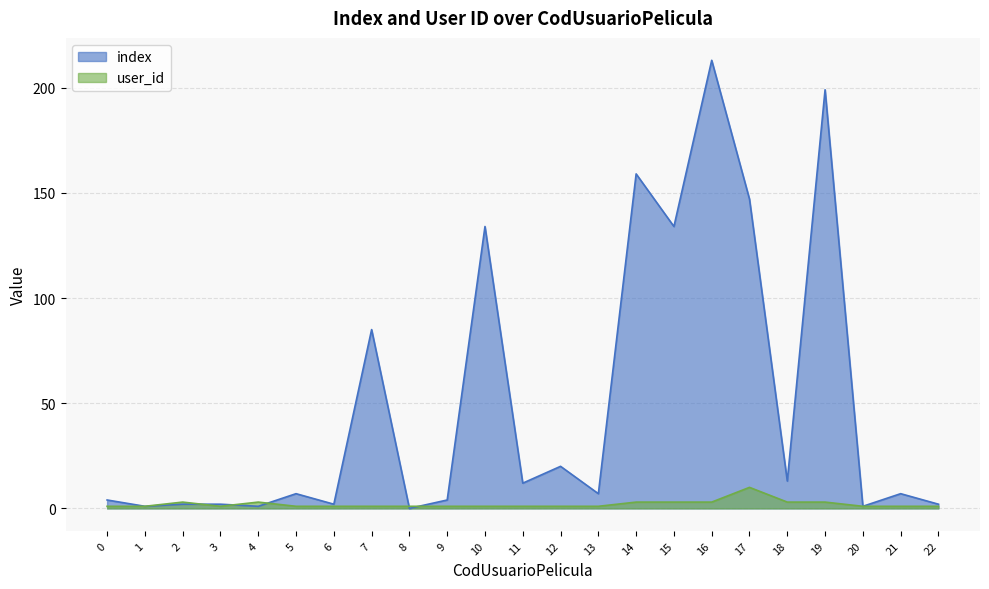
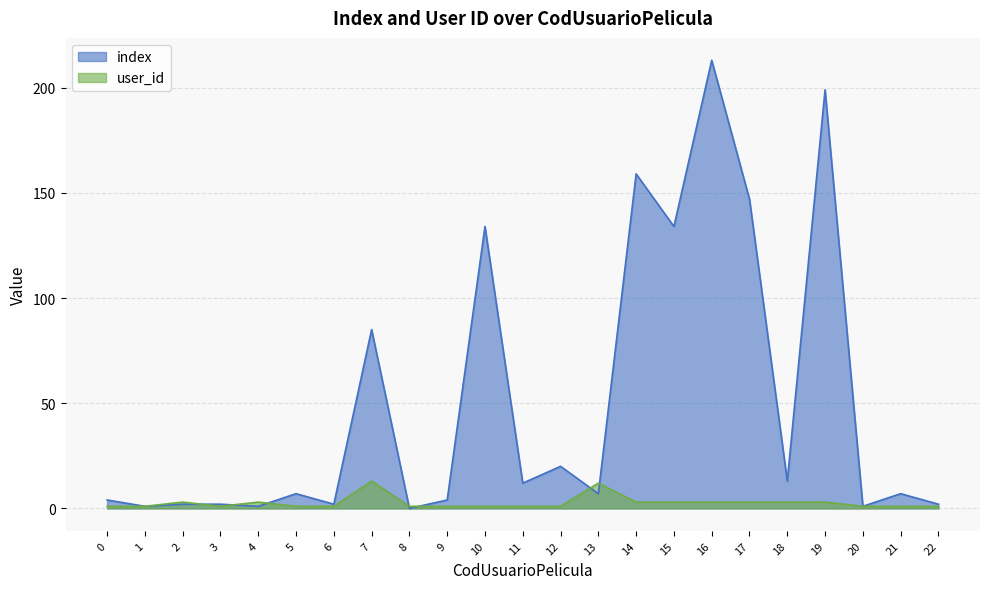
user_id, 7: 1 -> 13
user_id, 13: 1 -> 12
user_id, 17: 10 -> 3
